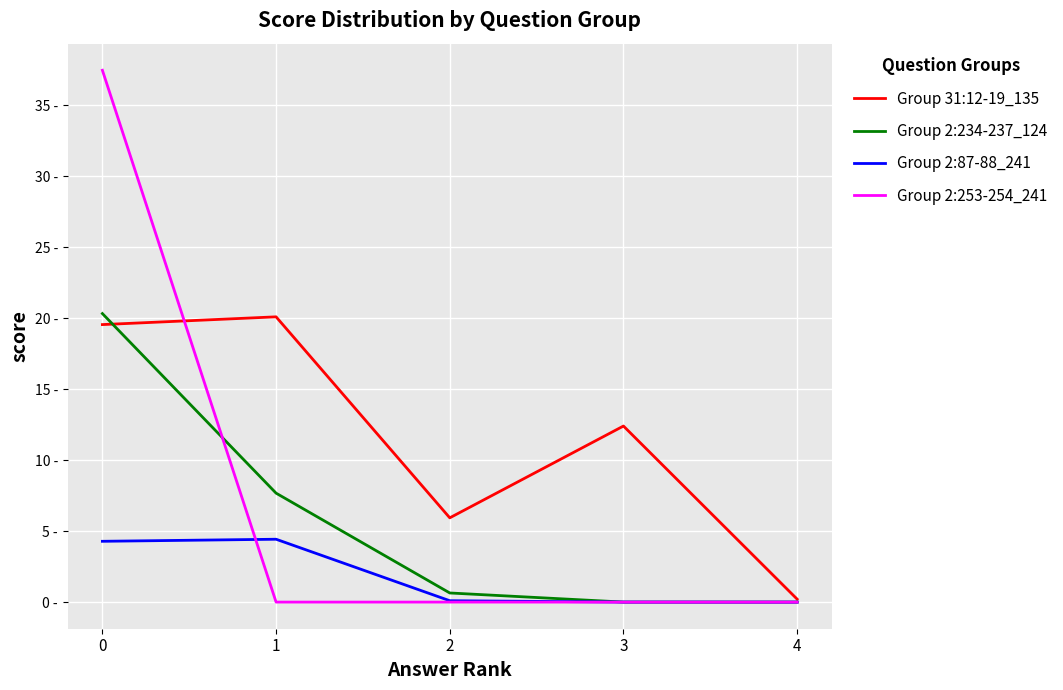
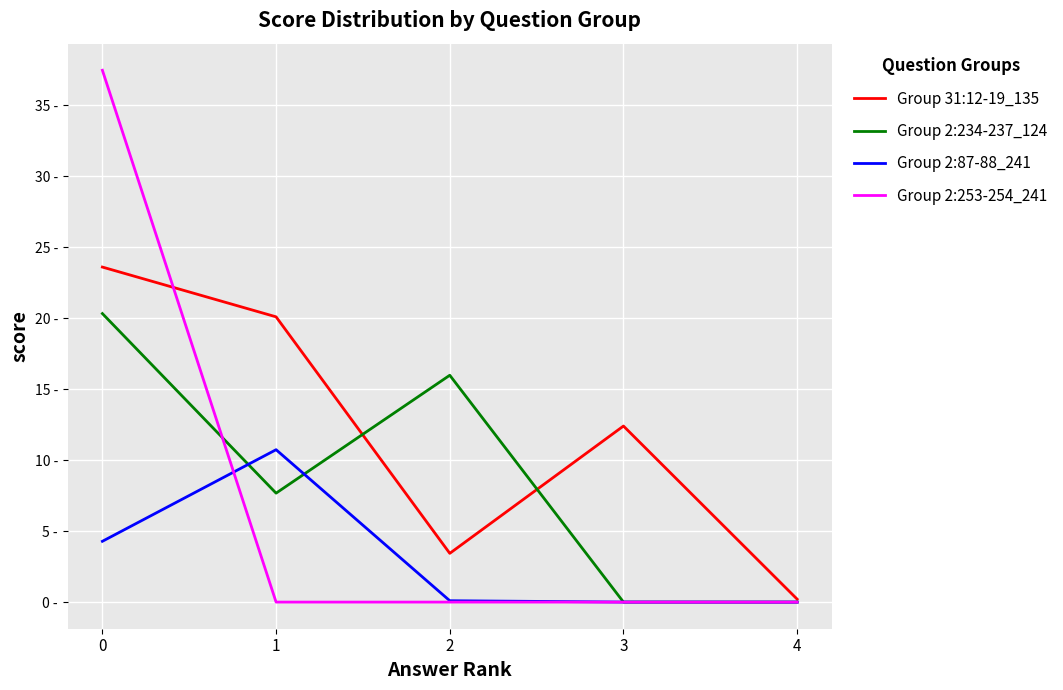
Group 31:12-19_135, 0: 19.5 - -> 23.6 -
Group 2:87-88_241, 1: 4.4 - -> 10.7 -
Group 31:12-19_135, 2: 5.9 - -> 3.4 -
Group 2:234-237_124, 2: 0.6 - -> 16.0 -
